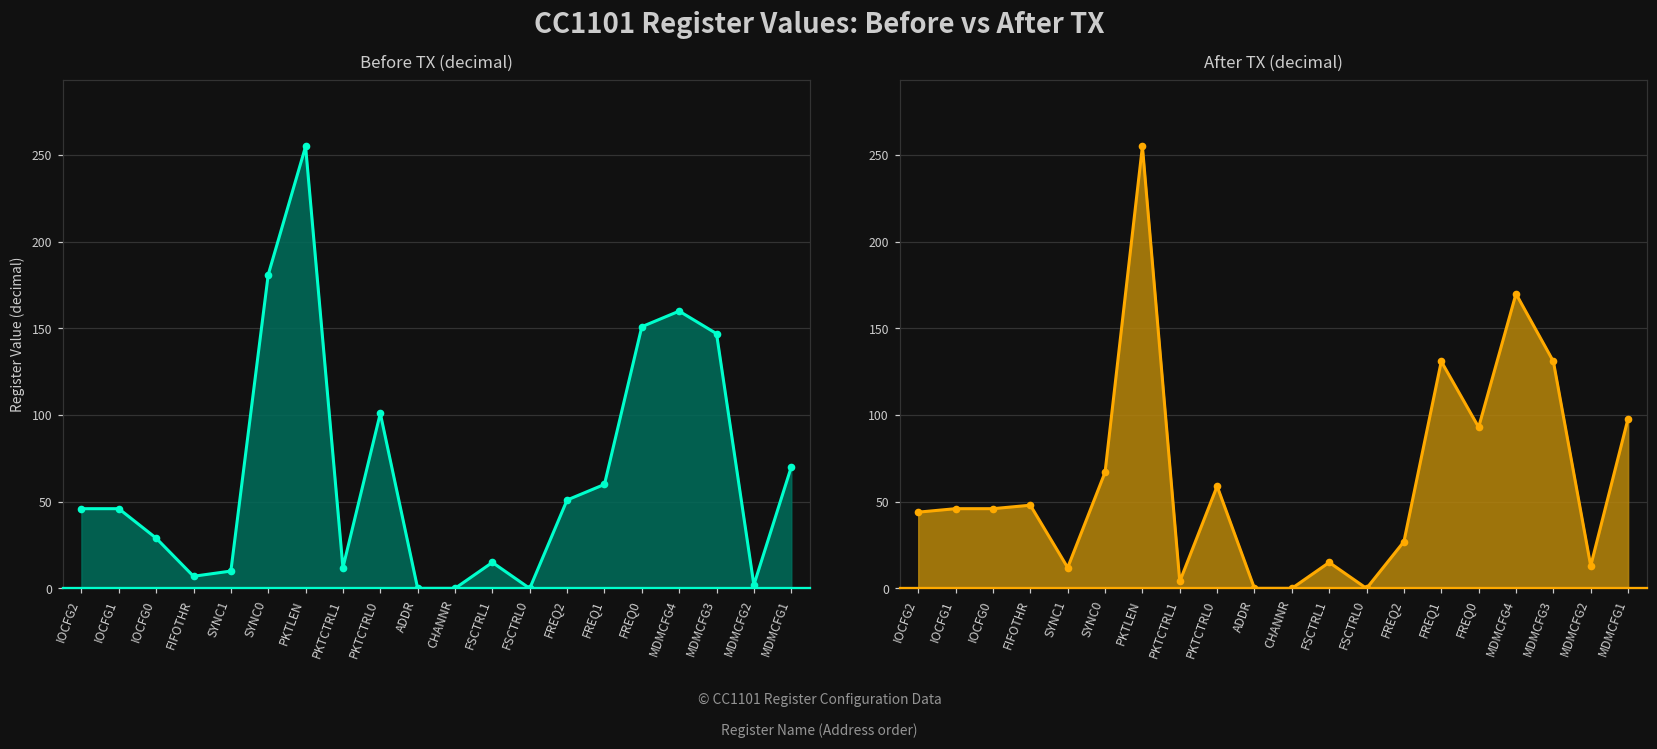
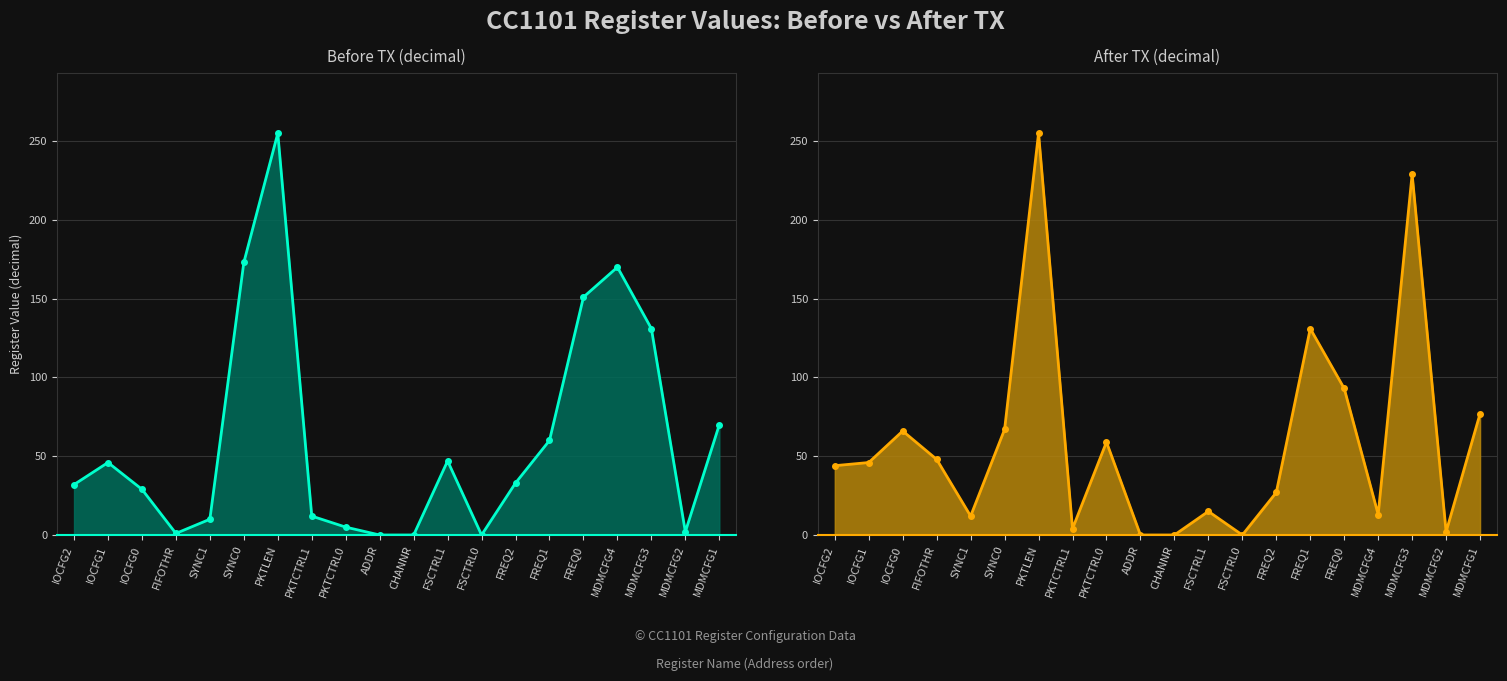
Before TX (decimal), IOCFG2: 46 -> 32
Before TX (decimal), FIFOTHR: 7 -> 1
Before TX (decimal), SYNC0: 181 -> 173
Before TX (decimal), PKTCTRL0: 101 -> 5
Before TX (decimal), FSCTRL1: 15 -> 47
Before TX (decimal), FREQ2: 51 -> 33
Before TX (decimal), MDMCFG4: 160 -> 170
Before TX (decimal), MDMCFG3: 147 -> 131
After TX (decimal), IOCFG0: 46 -> 66
After TX (decimal), MDMCFG4: 170 -> 13
After TX (decimal), MDMCFG3: 131 -> 229
After TX (decimal), MDMCFG2: 13 -> 2
After TX (decimal), MDMCFG1: 98 -> 77
